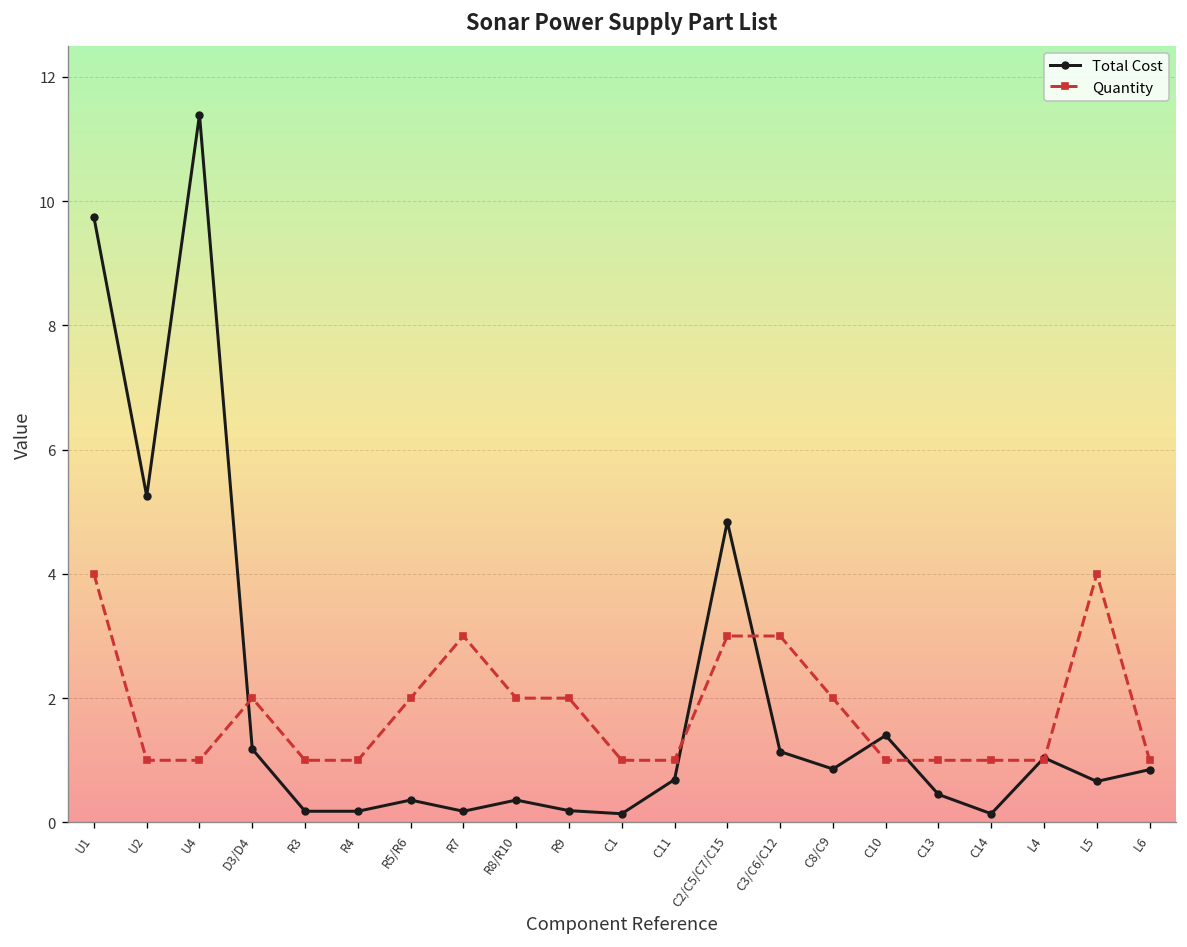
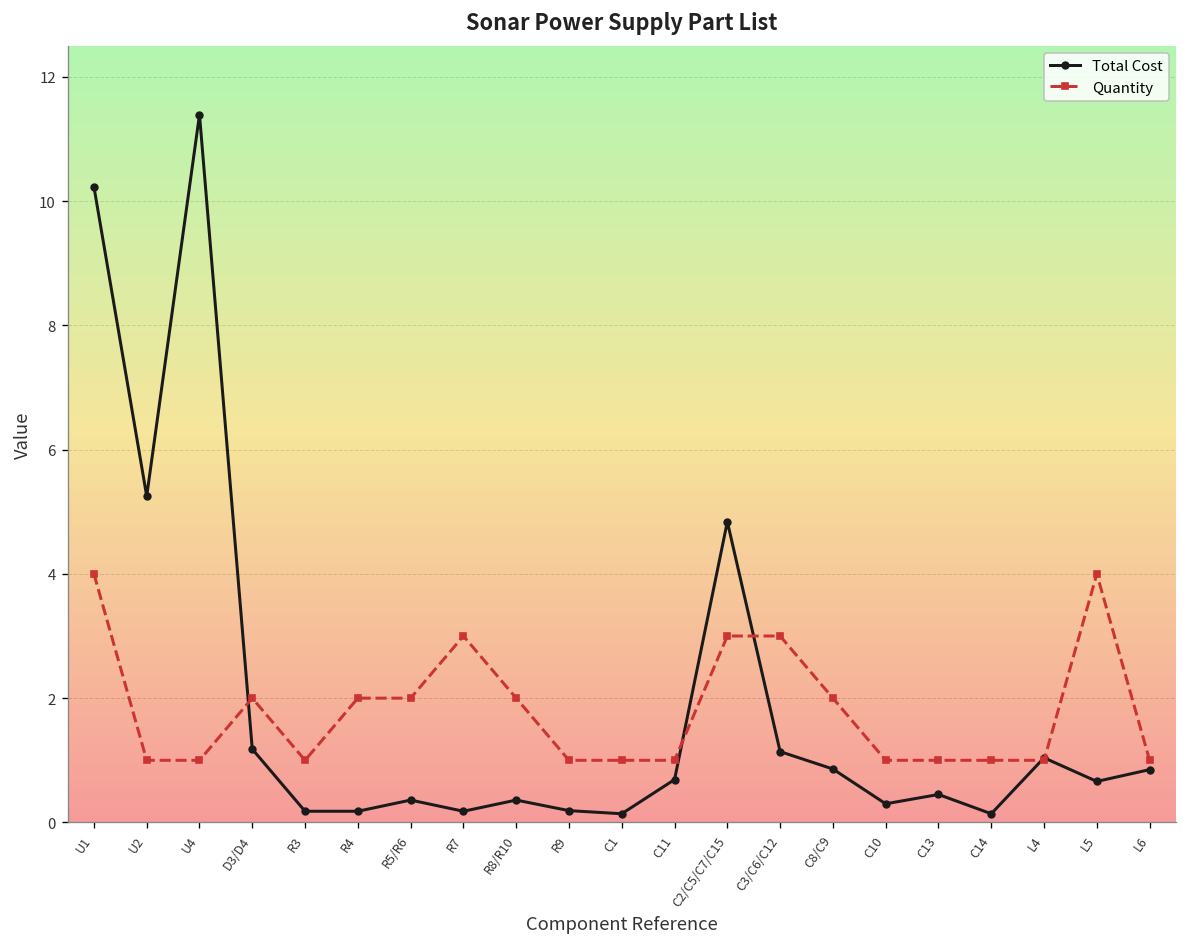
Total Cost, U1: 9.7 -> 10.2
Quantity, R4: 1 -> 2
Quantity, R9: 2 -> 1
Total Cost, C10: 1.4 -> 0.3
